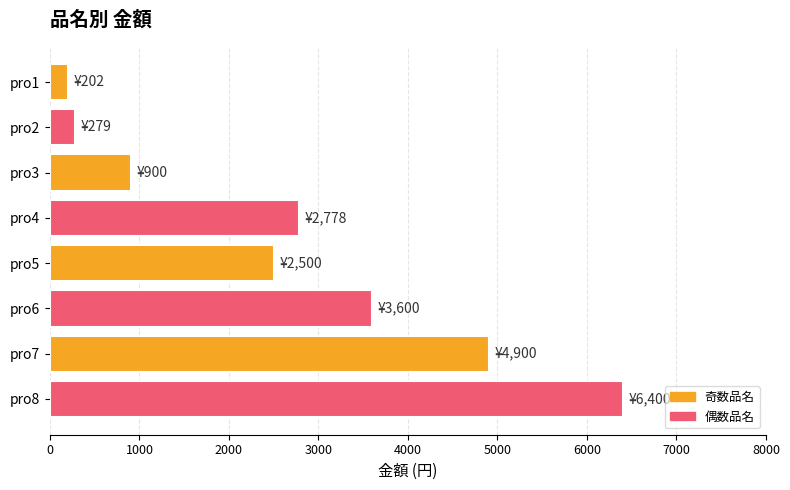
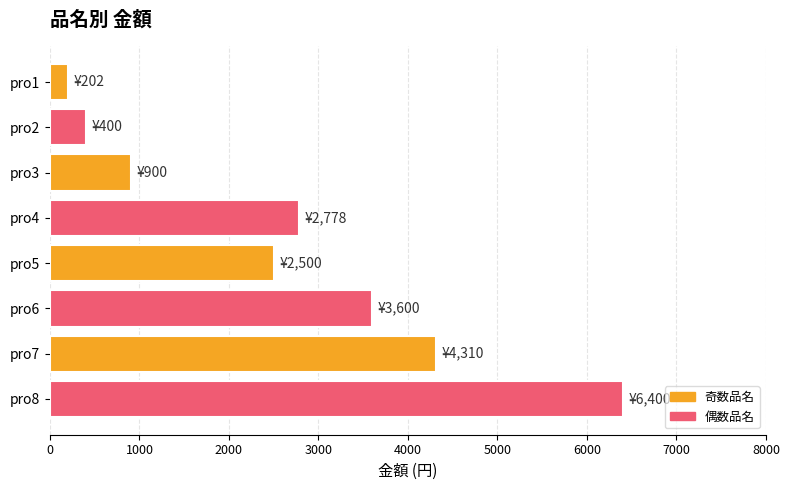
pro2: ¥279 -> ¥400
pro7: ¥4,900 -> ¥4,310
